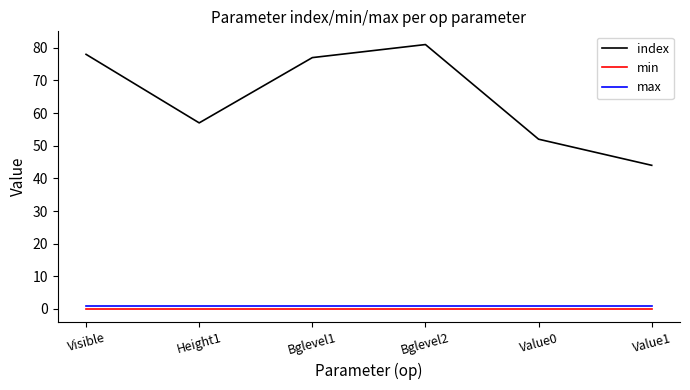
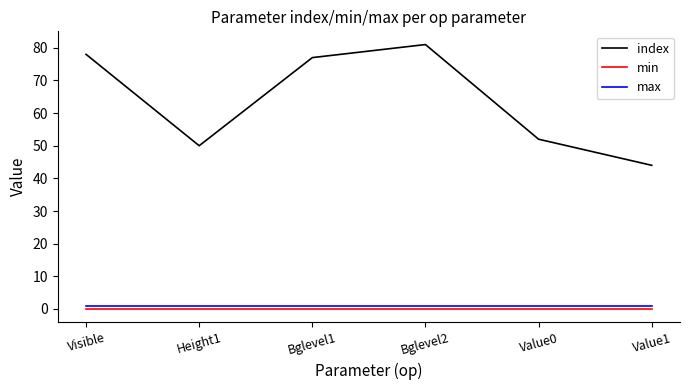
index, Height1: 57 -> 50
